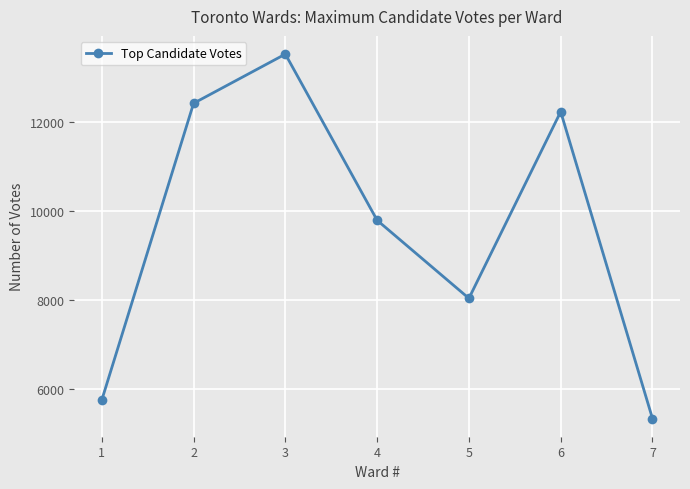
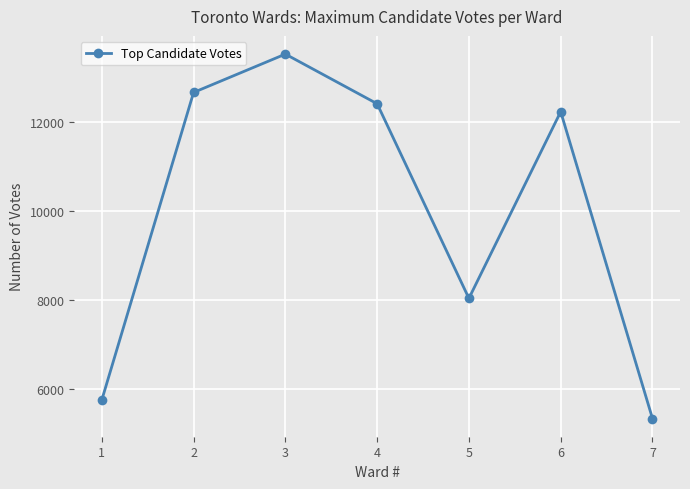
2: 12400 -> 12700
4: 9800 -> 12400
